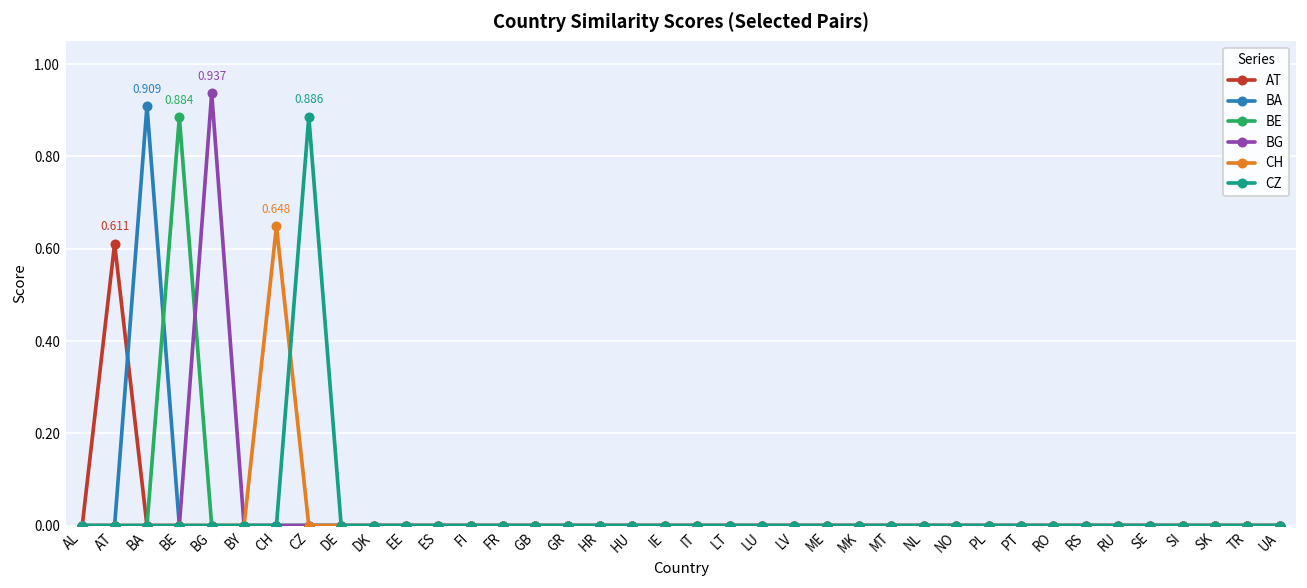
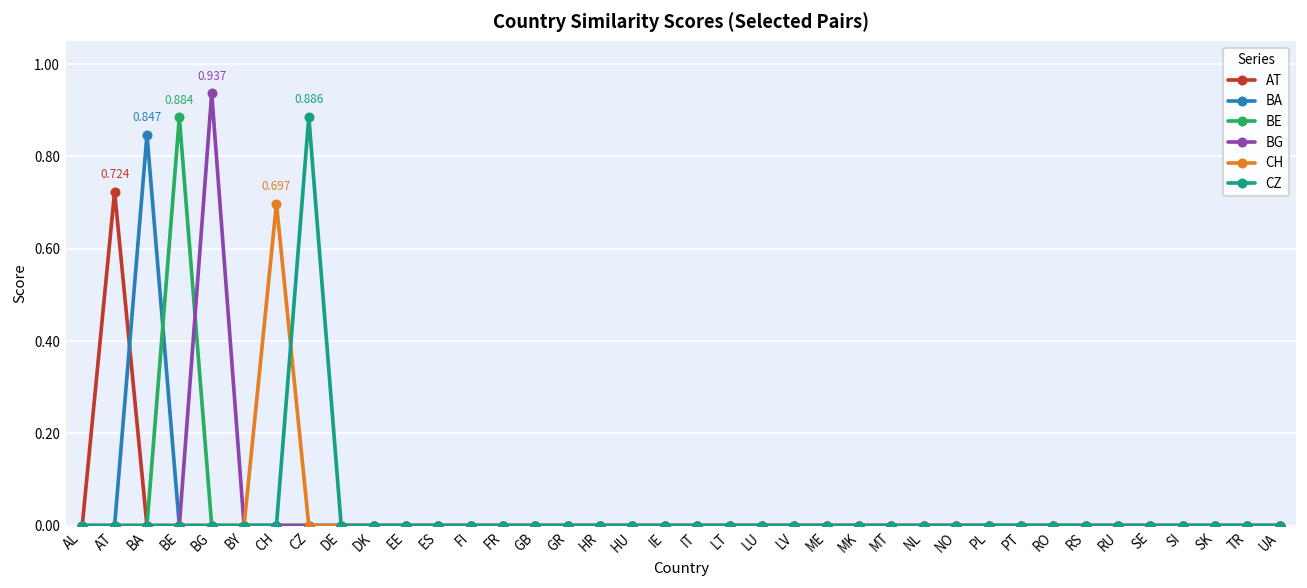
AT, AT: 0.611 -> 0.724
BA, BA: 0.909 -> 0.847
CH, CH: 0.648 -> 0.697
